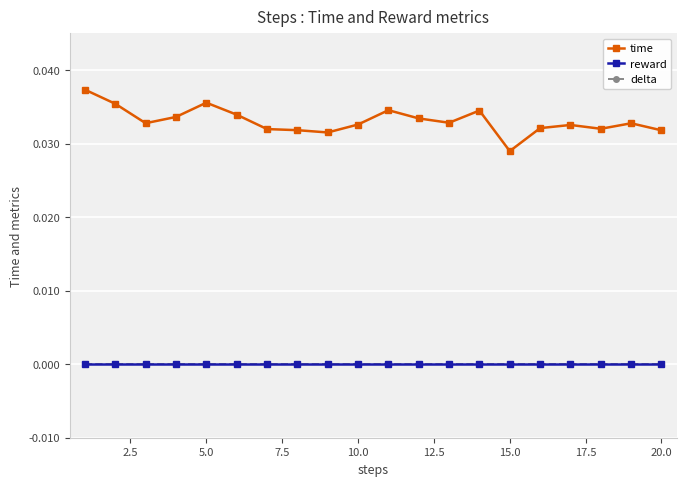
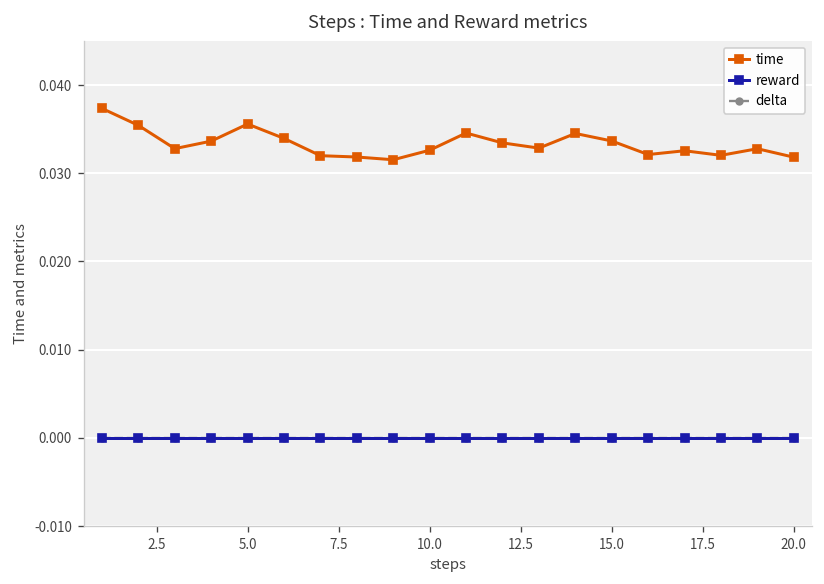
time, 15.0: 0.029 -> 0.034
